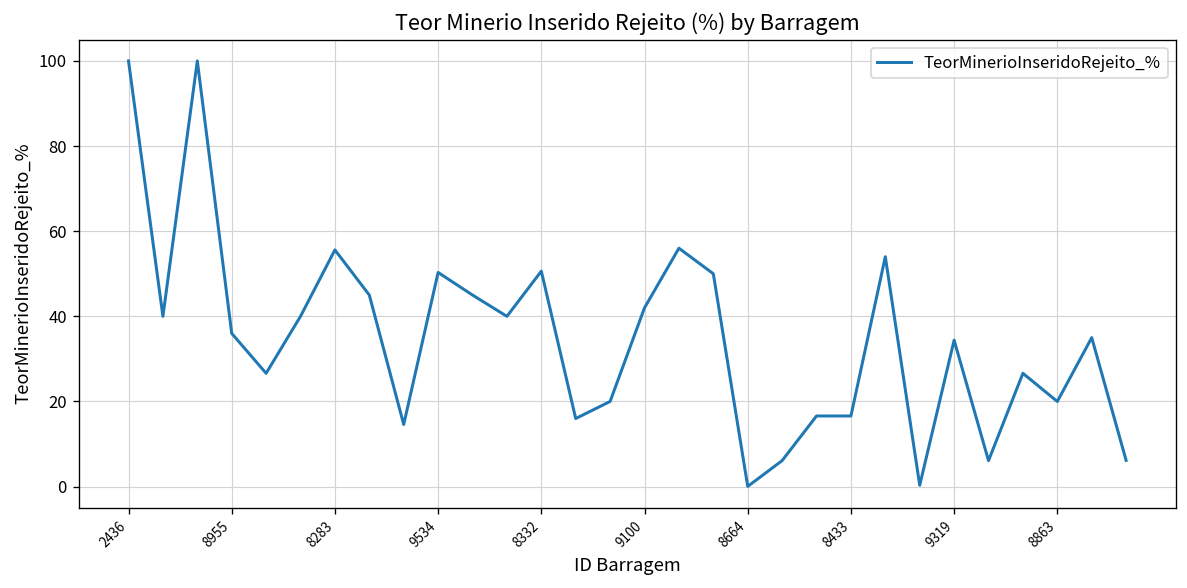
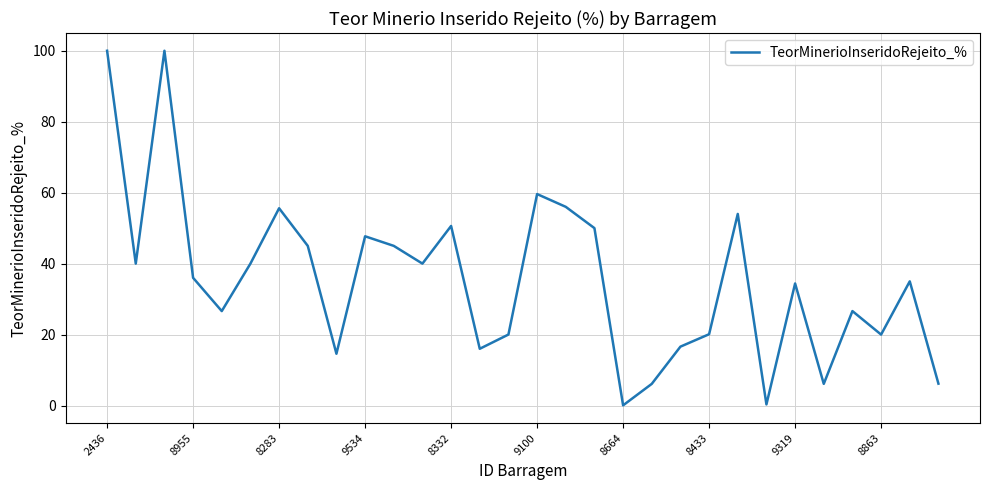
9534: 50 -> 48
9100: 42 -> 60
8433: 17 -> 20
